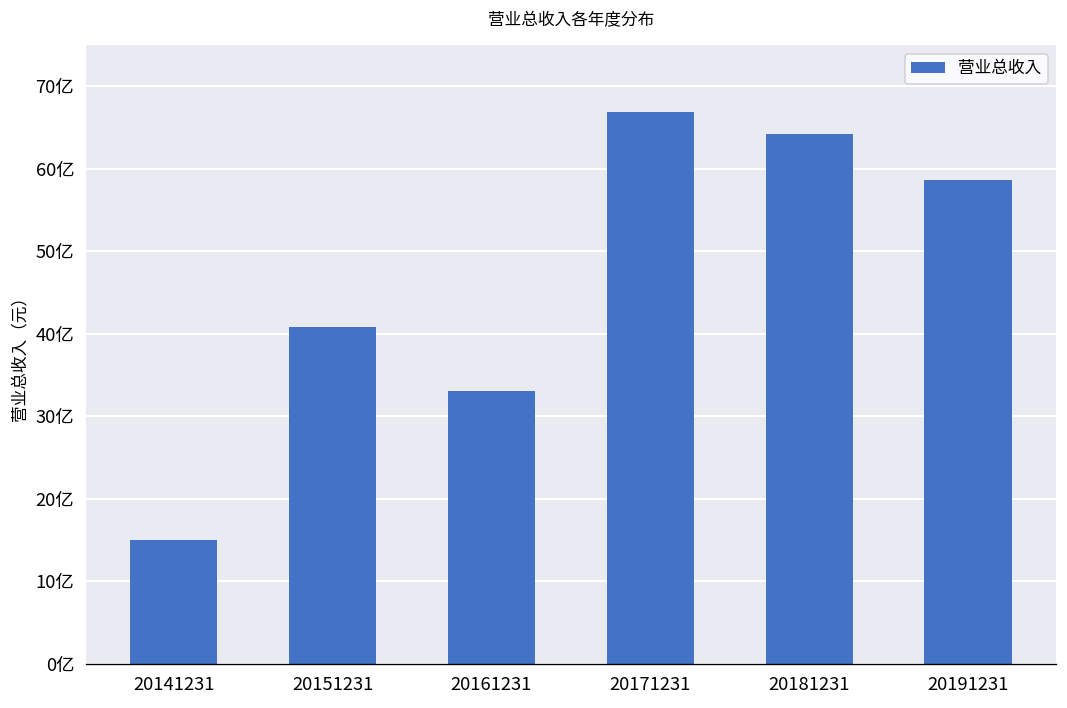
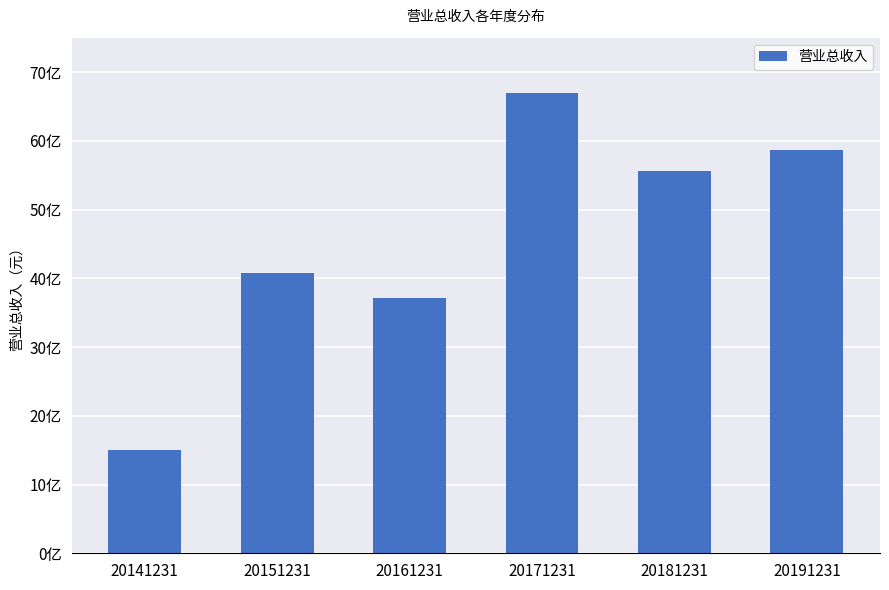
20161231: 33亿 -> 37亿
20181231: 64亿 -> 56亿
